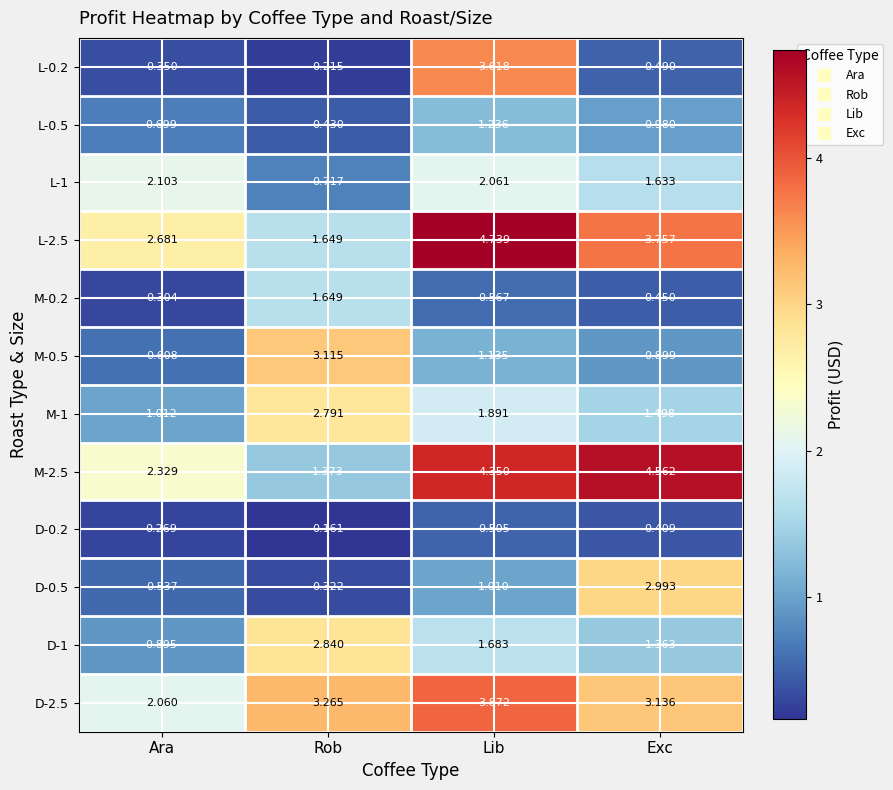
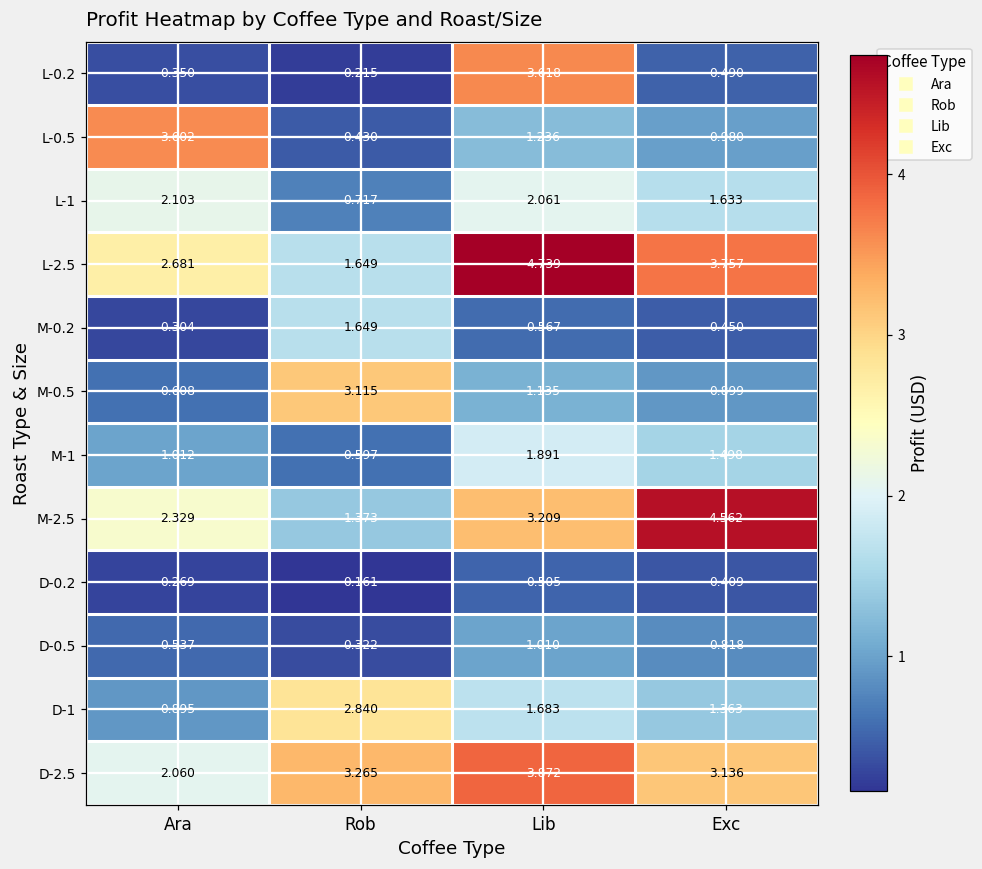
L-0.5, Ara: 0.699 -> 3.602
M-1, Rob: 2.791 -> 0.597
M-2.5, Lib: 4.350 -> 3.209
D-0.5, Exc: 2.993 -> 0.818
